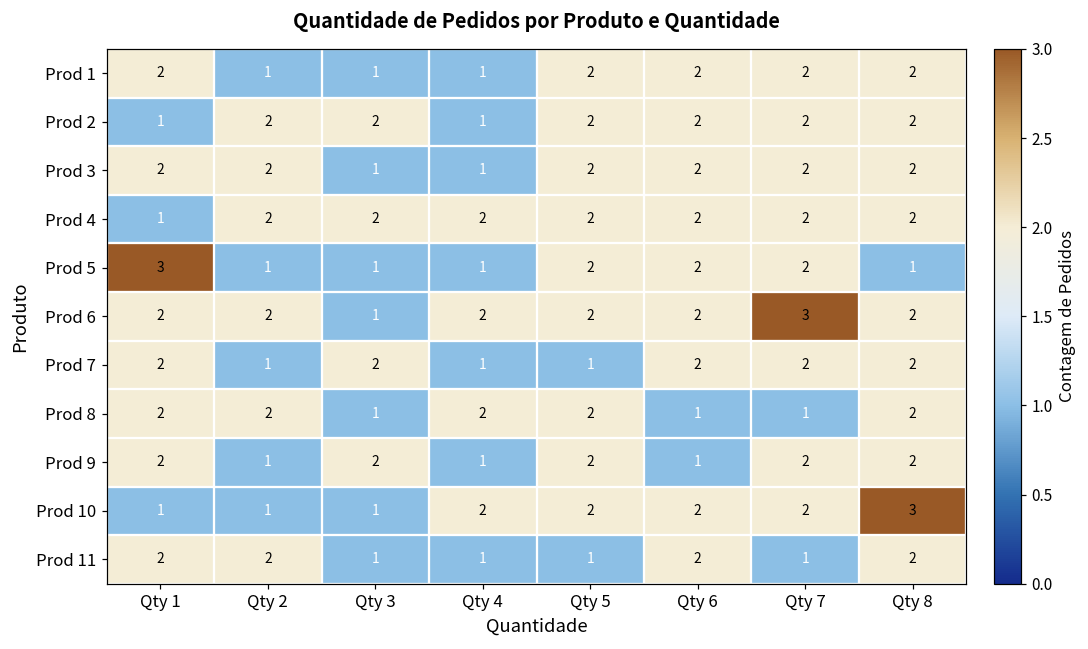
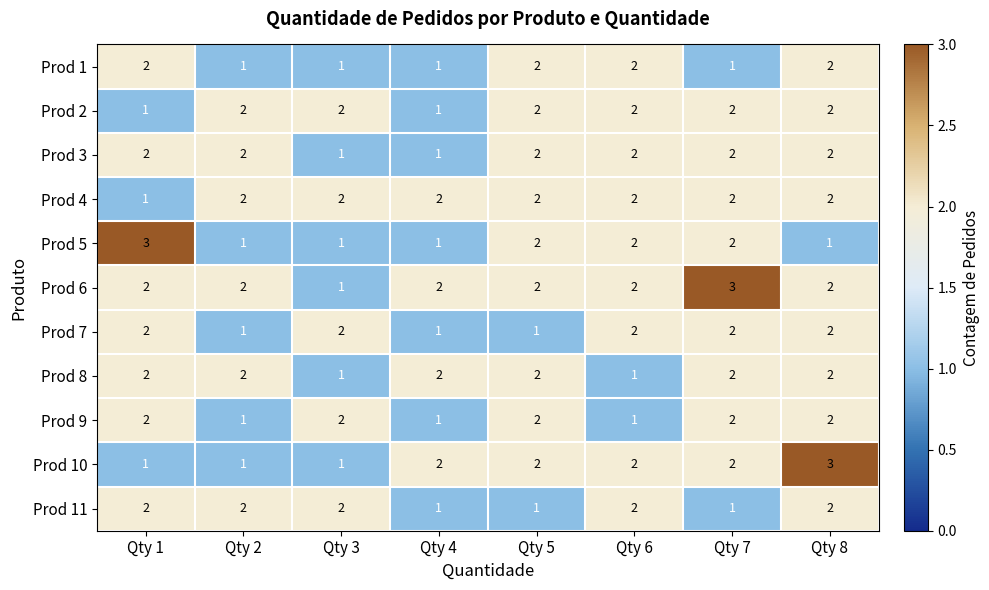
Prod 1, Qty 7: 2 -> 1
Prod 8, Qty 7: 1 -> 2
Prod 11, Qty 3: 1 -> 2
